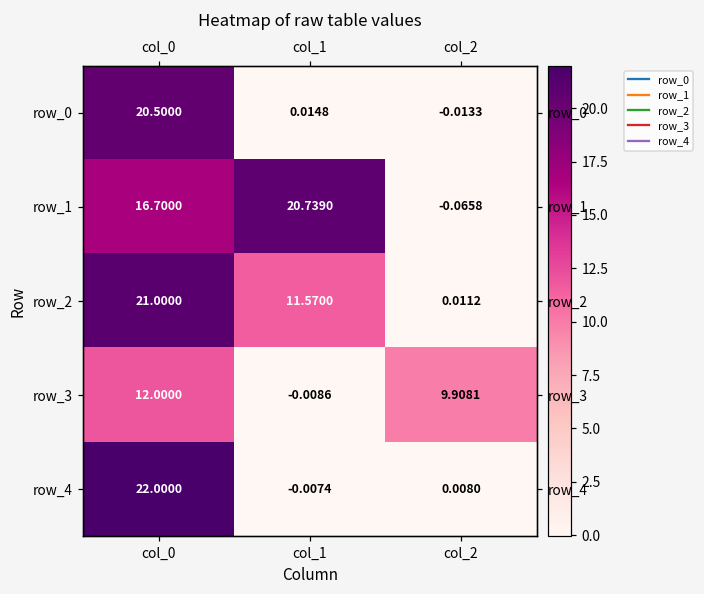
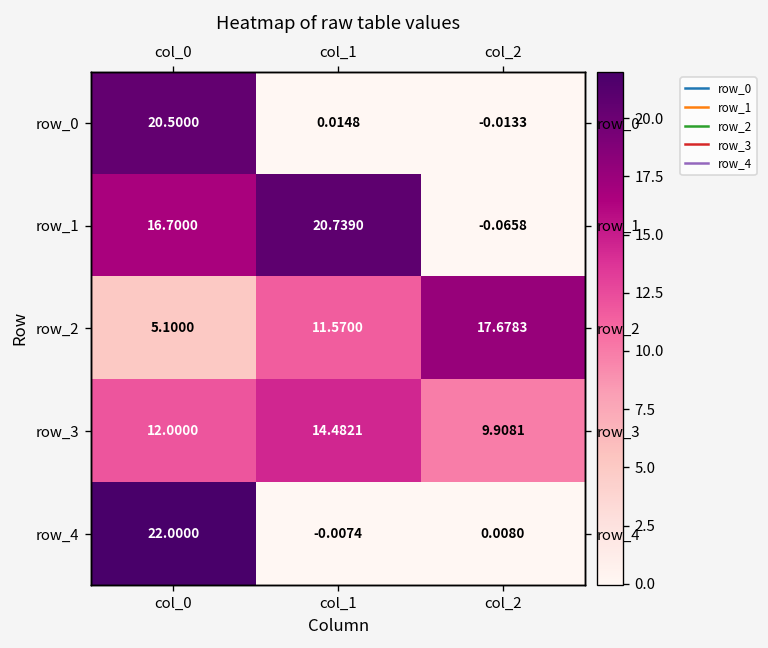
row_2, col_0: 21.0000 -> 5.1000
row_2, col_2: 0.0112 -> 17.6783
row_3, col_1: -0.0086 -> 14.4821
